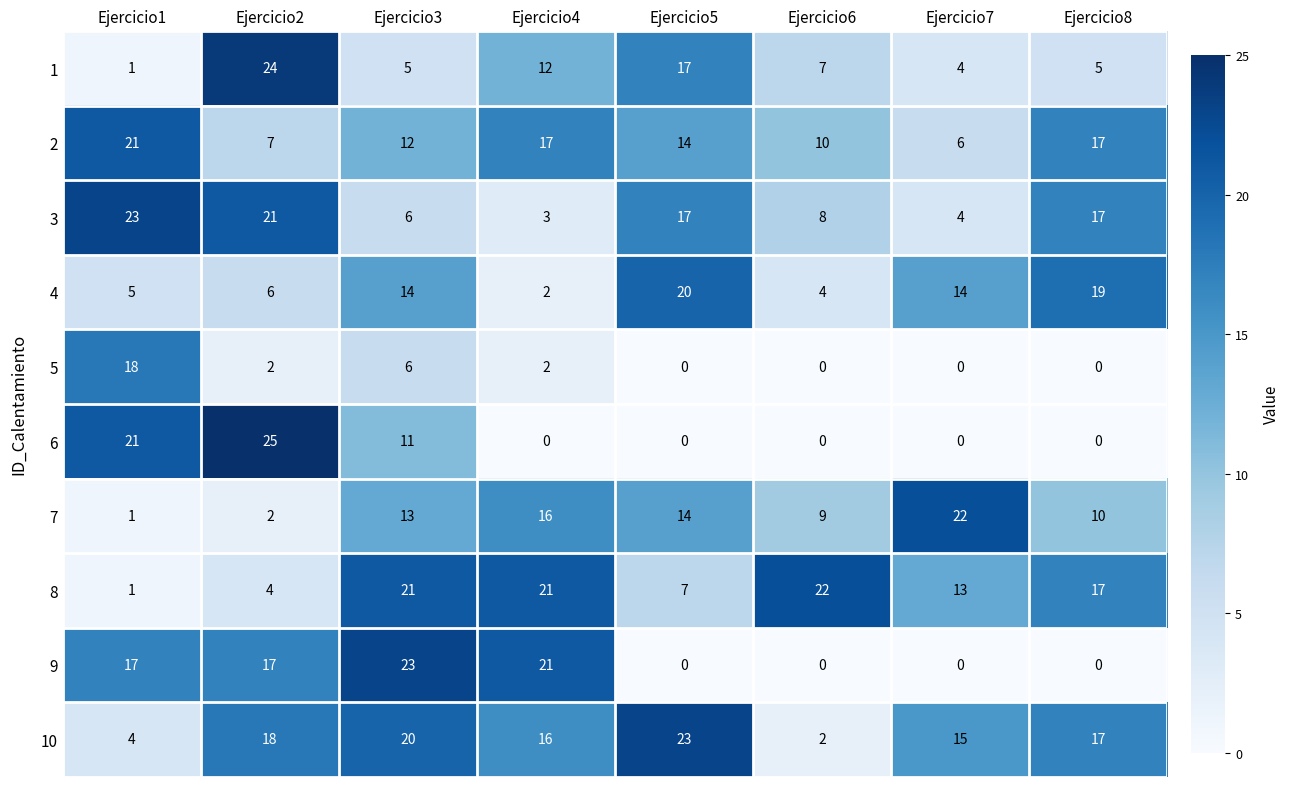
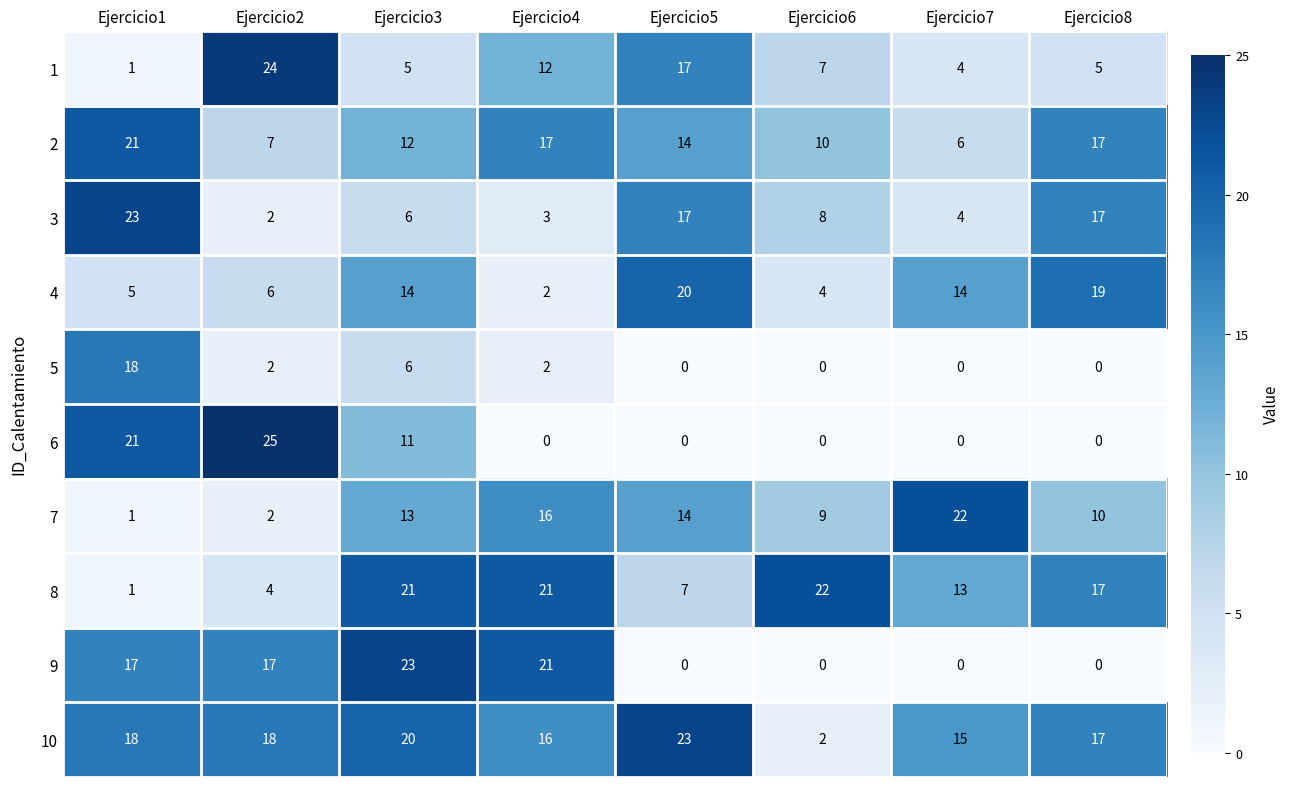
3, Ejercicio2: 21 -> 2
10, Ejercicio1: 4 -> 18
